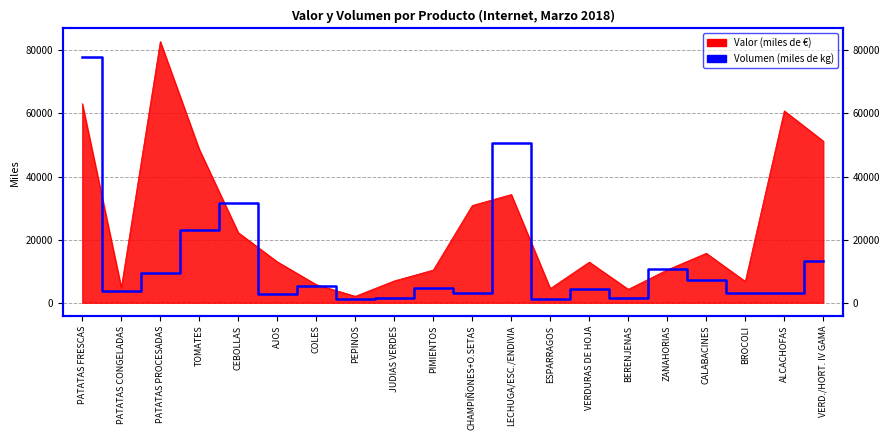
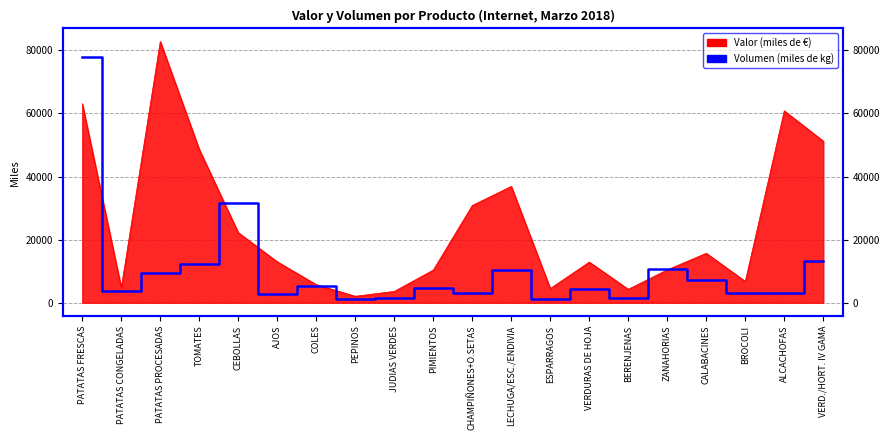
Volumen (miles de kg), TOMATES: 23000 -> 12000
Valor (miles de €), JUDIAS VERDES: 7000 -> 4000
Valor (miles de €), LECHUGA/ESC./ENDIVIA: 34000 -> 37000
Volumen (miles de kg), LECHUGA/ESC./ENDIVIA: 51000 -> 10000
